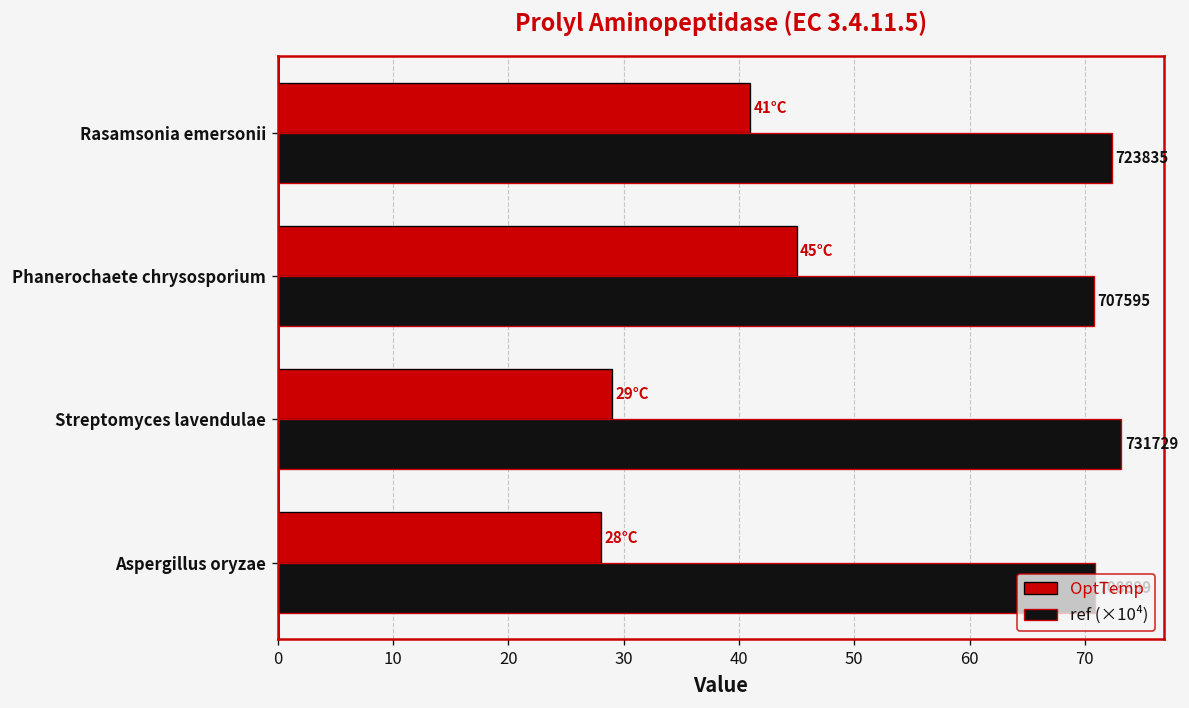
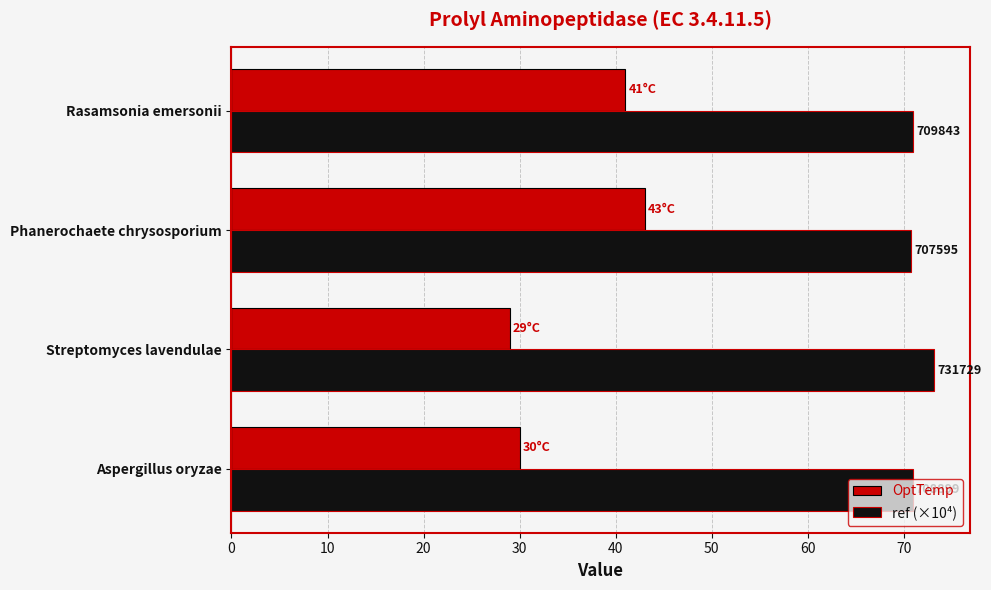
ref (×10⁴), Rasamsonia emersonii: 723835 -> 709843
OptTemp, Phanerochaete chrysosporium: 45°C -> 43°C
OptTemp, Aspergillus oryzae: 28°C -> 30°C
